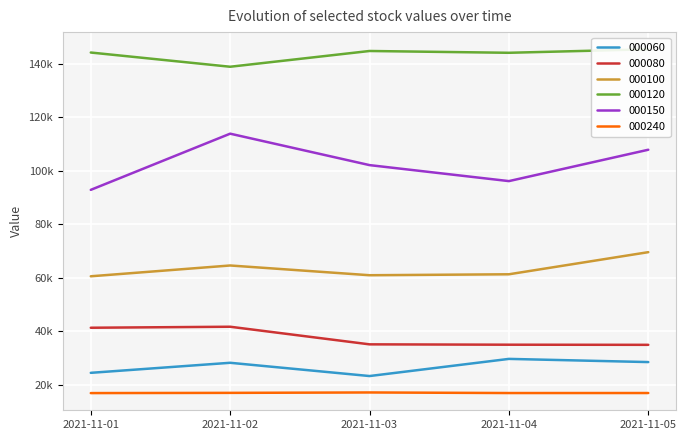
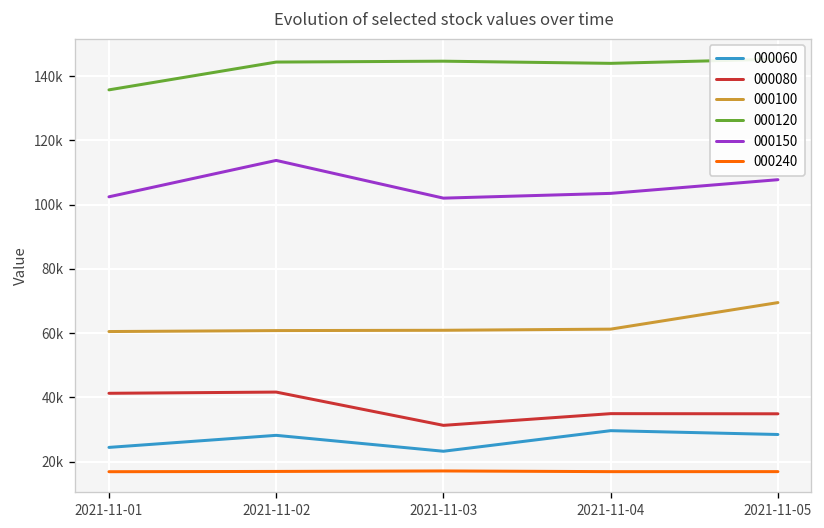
000120, 2021-11-01: 144000 -> 136000
000150, 2021-11-01: 93000 -> 102000
000100, 2021-11-02: 65000 -> 61000
000120, 2021-11-02: 139000 -> 144000
000080, 2021-11-03: 35000 -> 31000
000150, 2021-11-04: 96000 -> 104000
